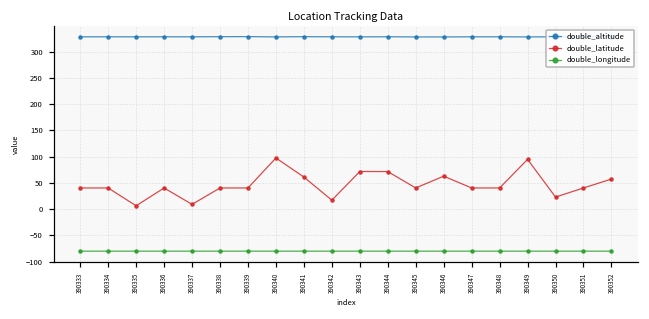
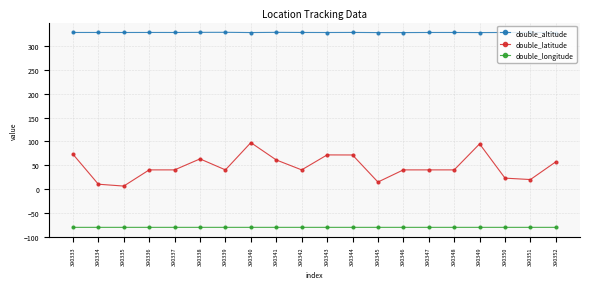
double_latitude, 390333: 40 -> 70
double_latitude, 390334: 40 -> 10
double_latitude, 390337: 10 -> 40
double_latitude, 390338: 40 -> 60
double_latitude, 390342: 20 -> 40
double_latitude, 390345: 40 -> 10
double_latitude, 390346: 60 -> 40
double_latitude, 390351: 40 -> 20
